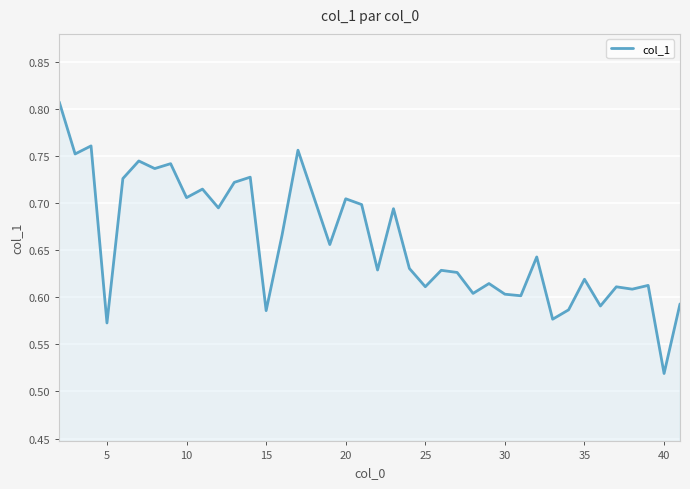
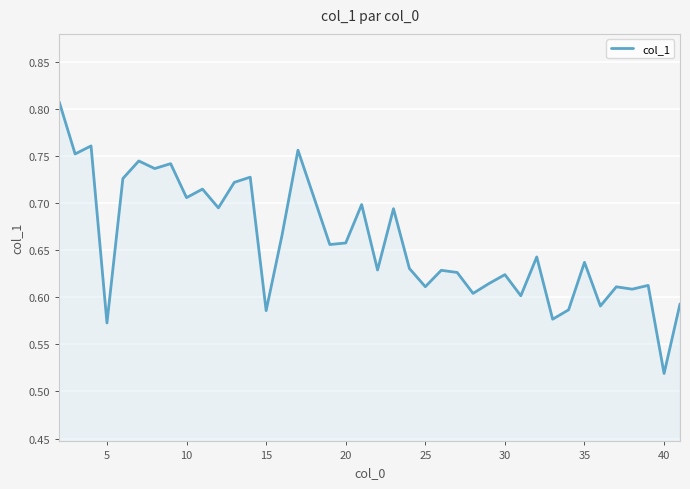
20: 0.70 -> 0.66
30: 0.60 -> 0.62
35: 0.62 -> 0.64
